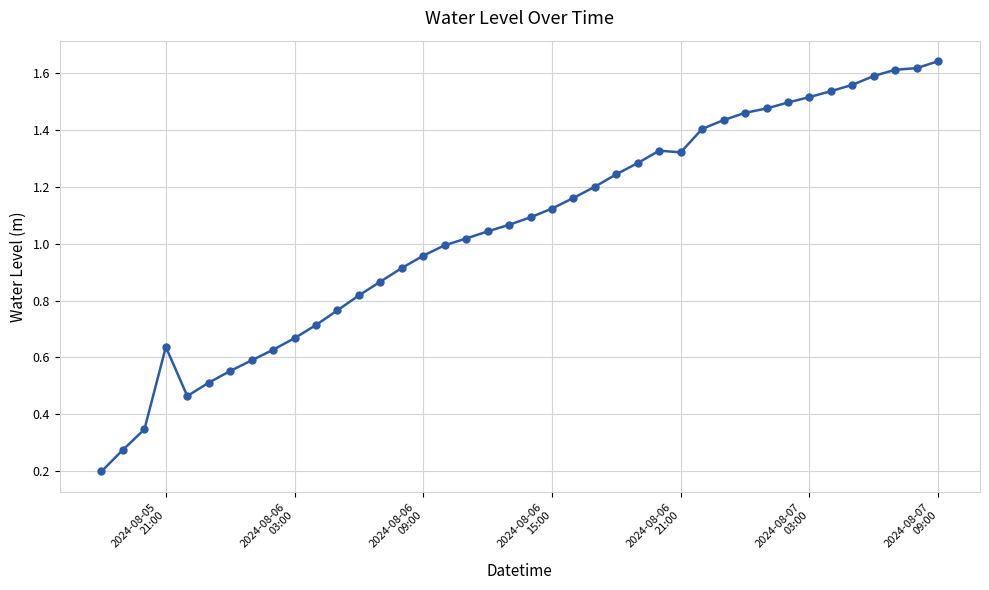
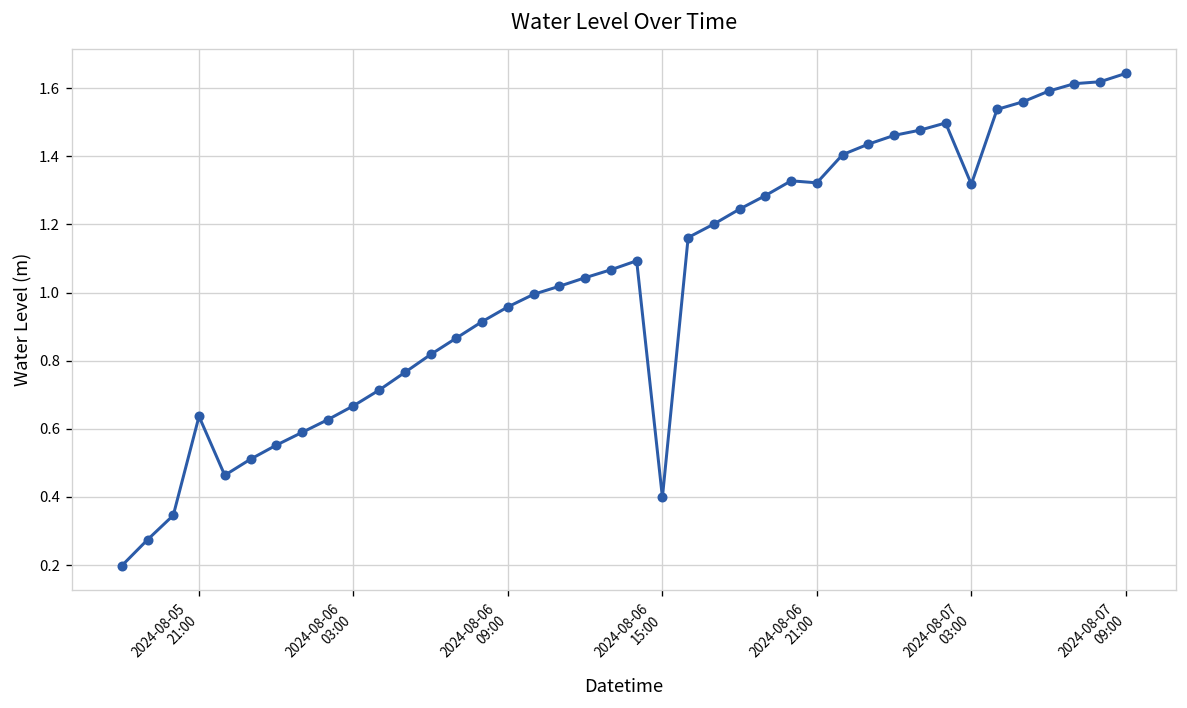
2024-08-06 15:00: 1.12 -> 0.40
2024-08-07 03:00: 1.52 -> 1.32
